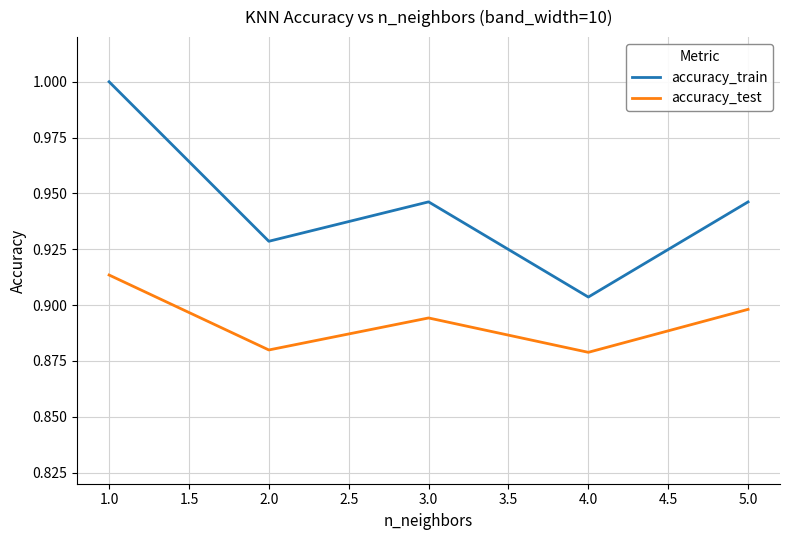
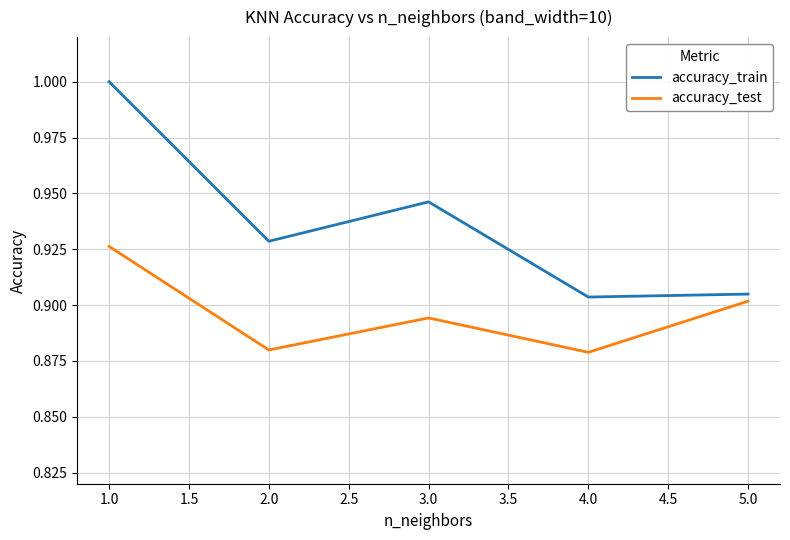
accuracy_test, 1.0: 0.913 -> 0.926
accuracy_train, 5.0: 0.946 -> 0.905
accuracy_test, 5.0: 0.898 -> 0.902
